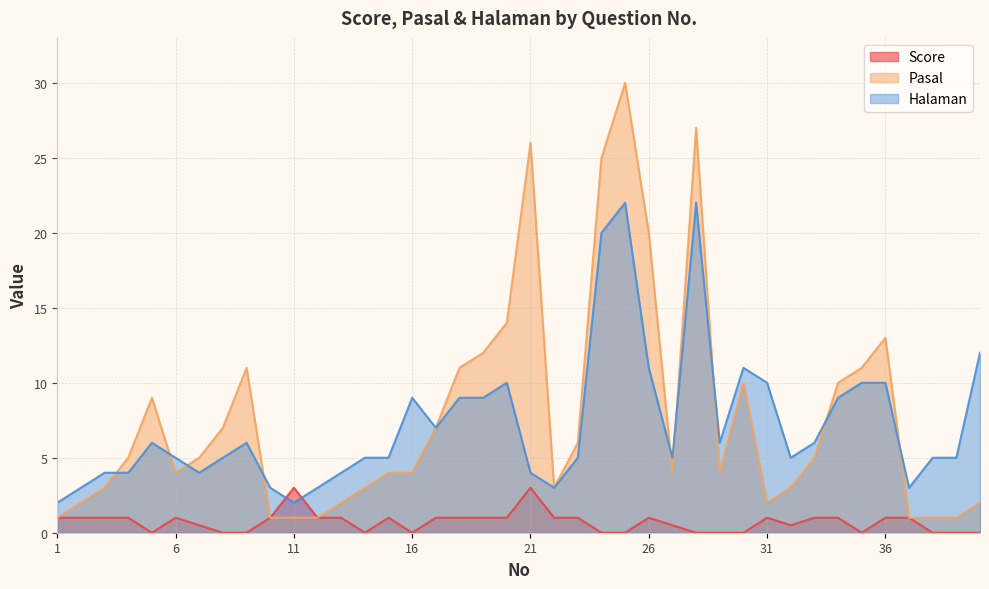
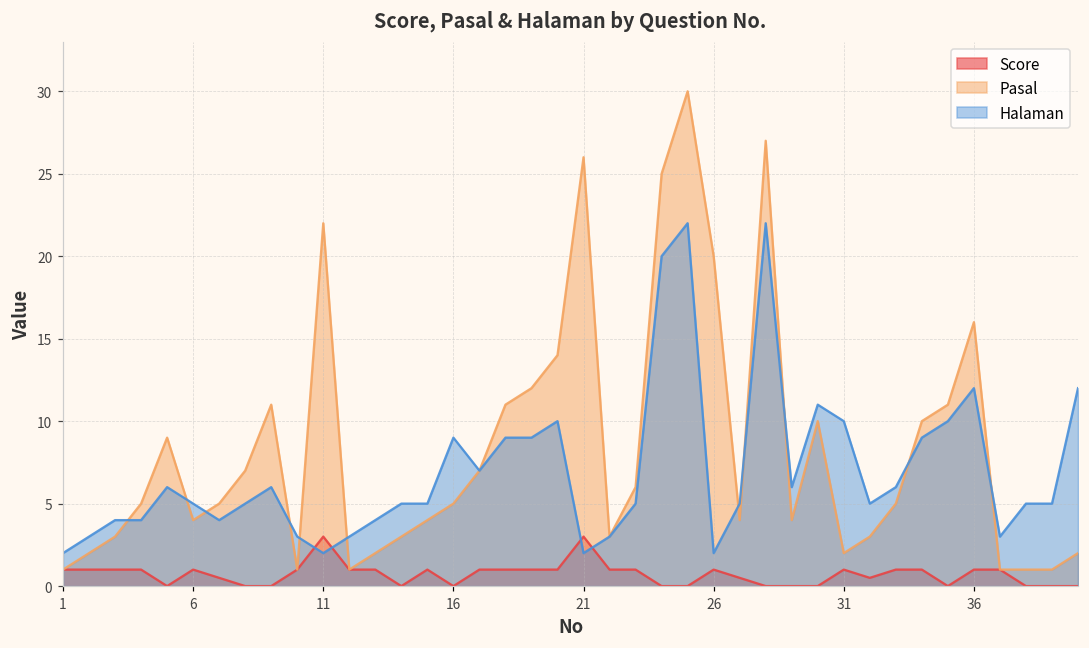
Pasal, 11: 1 -> 22
Pasal, 16: 4 -> 5
Halaman, 21: 4 -> 2
Halaman, 26: 11 -> 2
Pasal, 36: 13 -> 16
Halaman, 36: 10 -> 12
